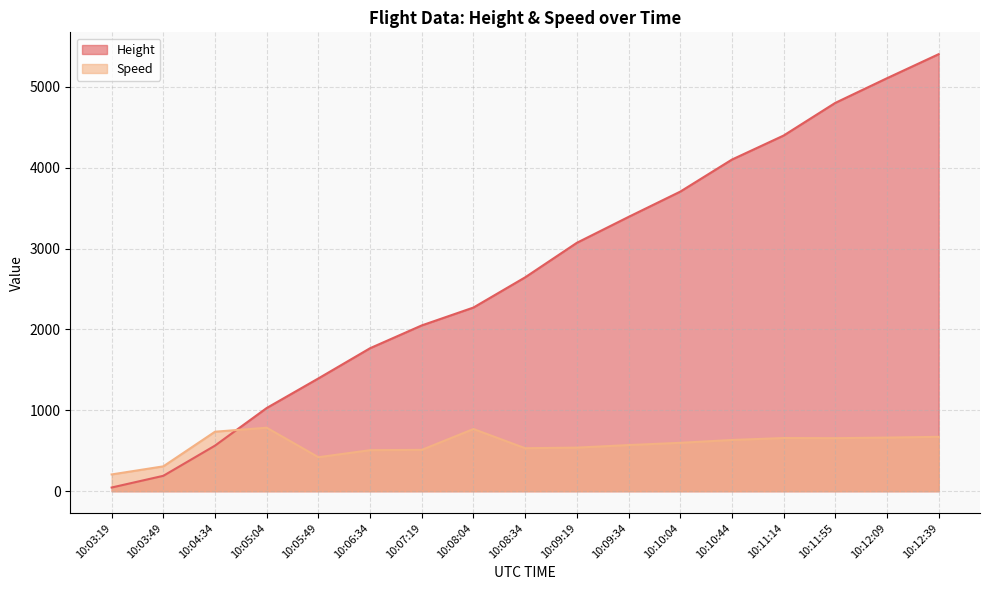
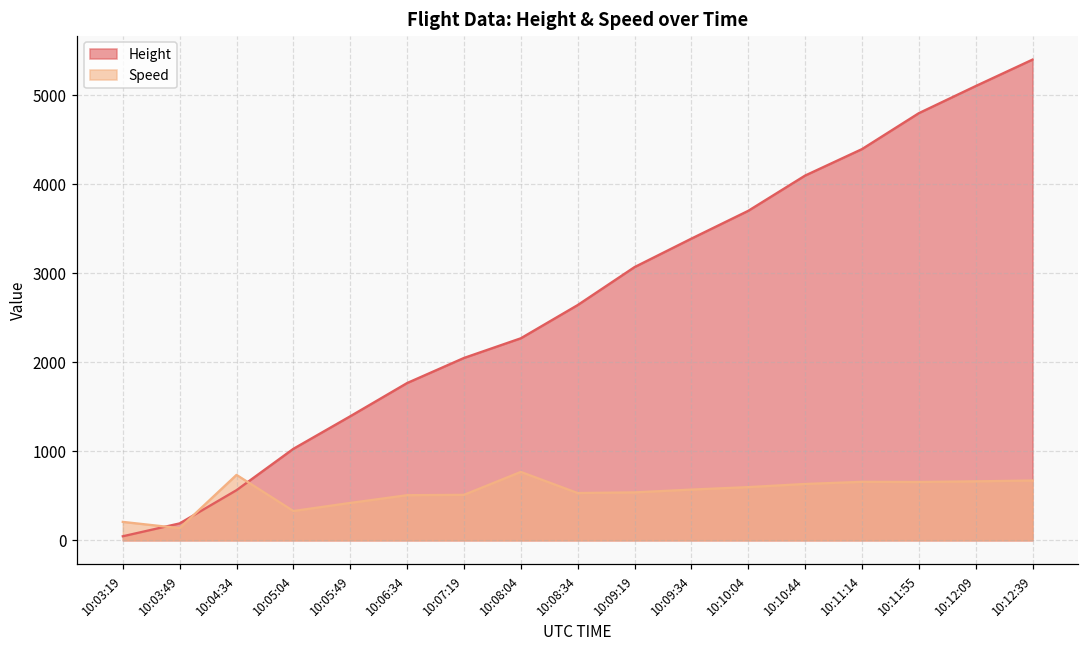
Speed, 10:03:49: 300 -> 100
Speed, 10:05:04: 800 -> 300
